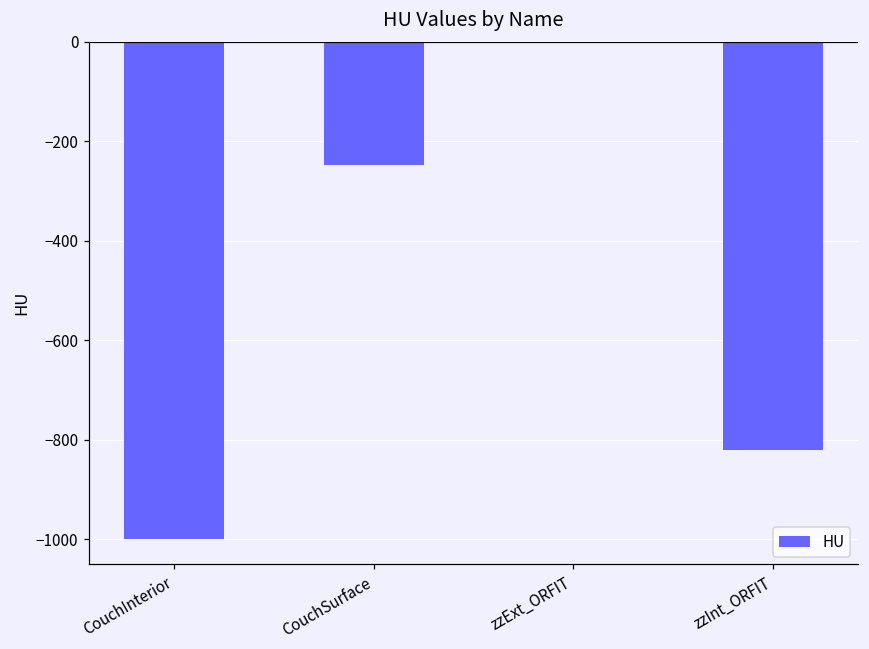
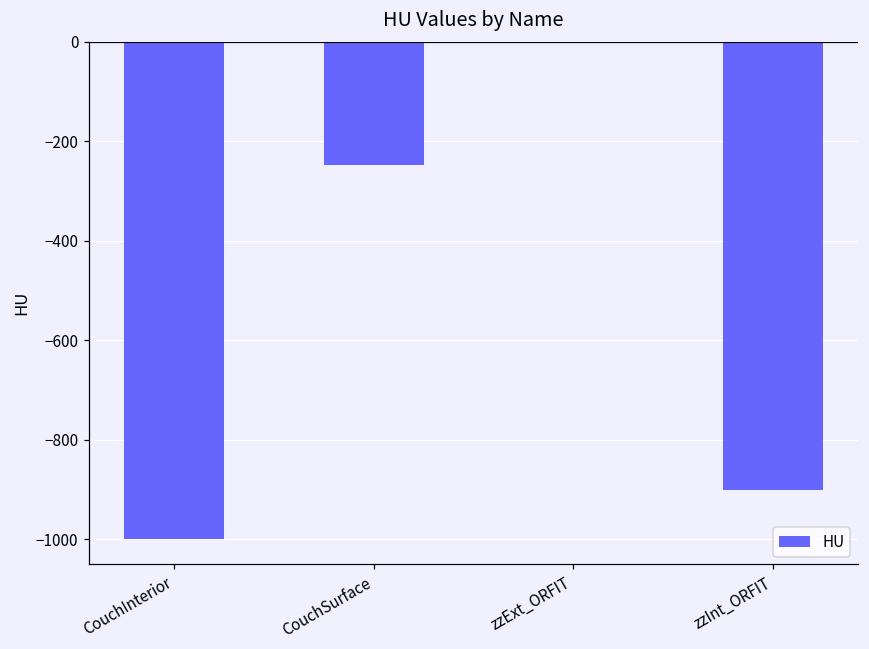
zzInt_ORFIT: -820 -> -900
